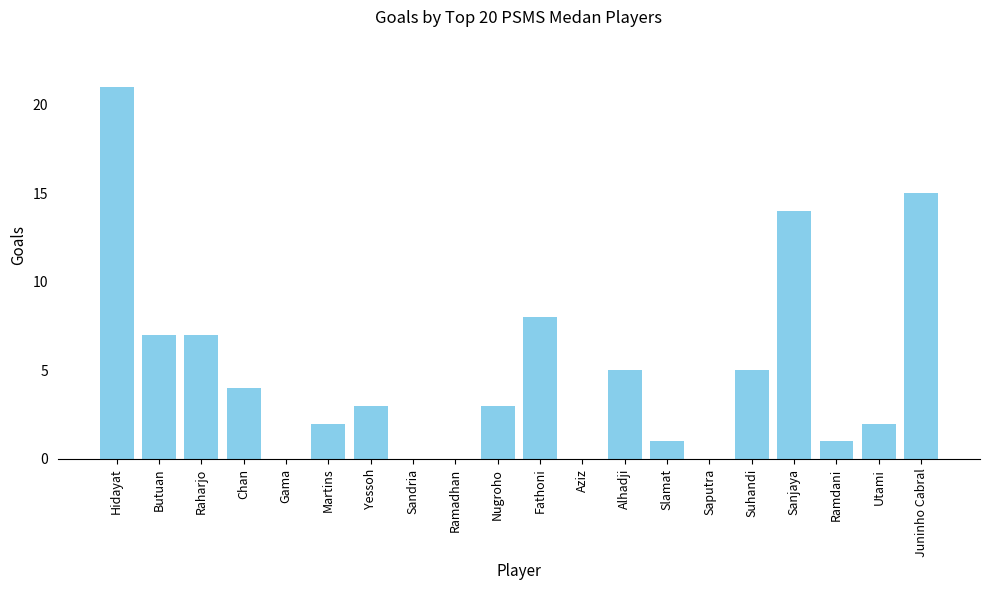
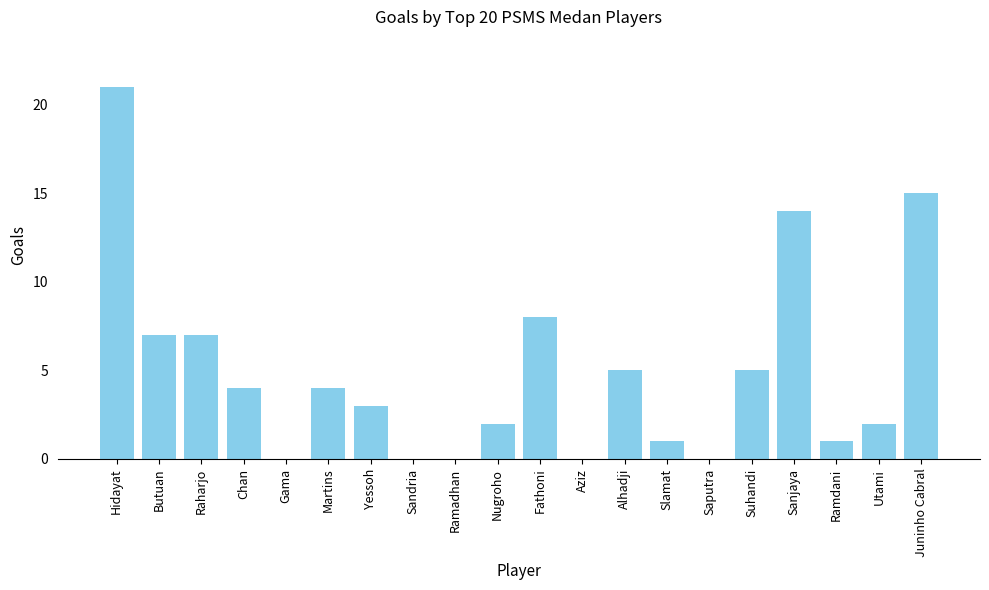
Martins: 2 -> 4
Nugroho: 3 -> 2
